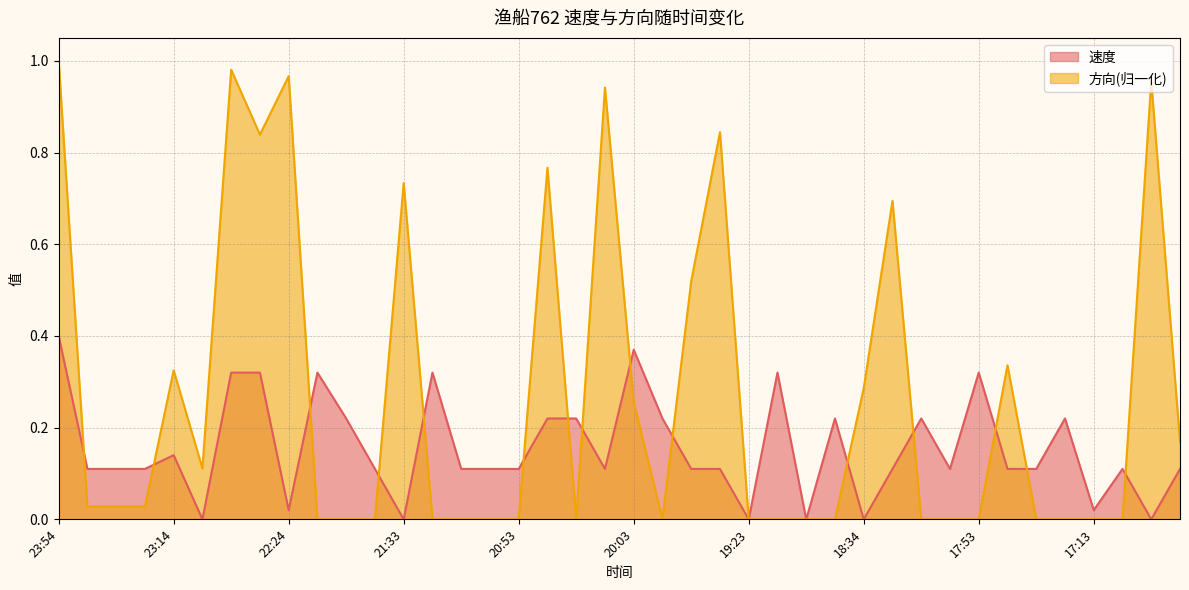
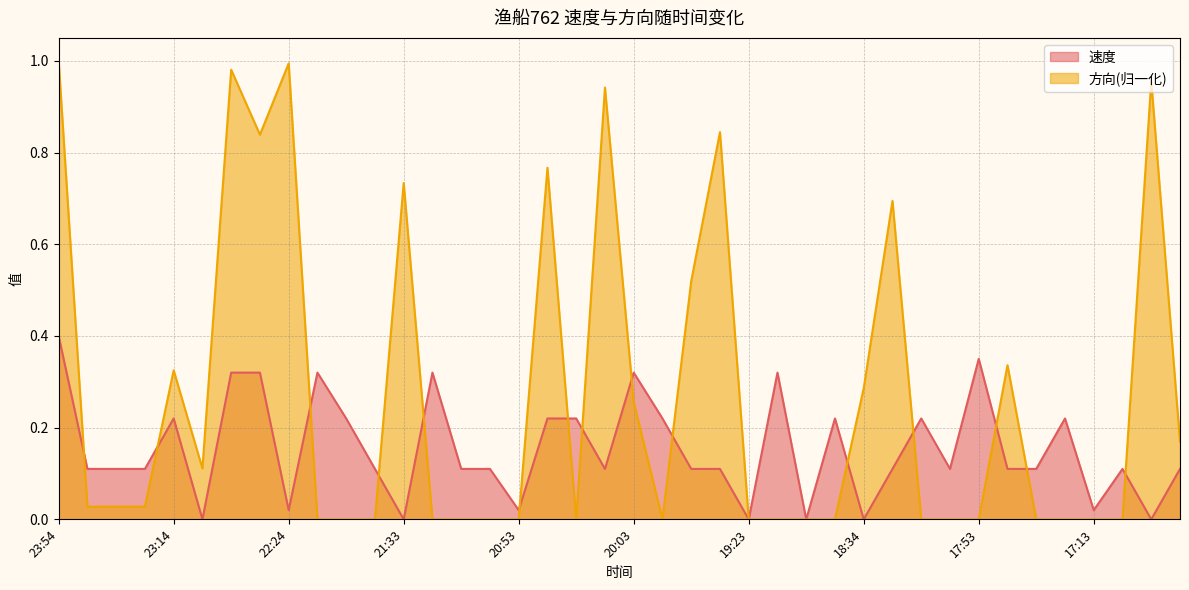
速度, 23:14: 0.14 -> 0.22
方向(归一化), 22:24: 0.97 -> 0.99
速度, 20:53: 0.11 -> 0.02
速度, 20:03: 0.37 -> 0.32
速度, 17:53: 0.32 -> 0.35
